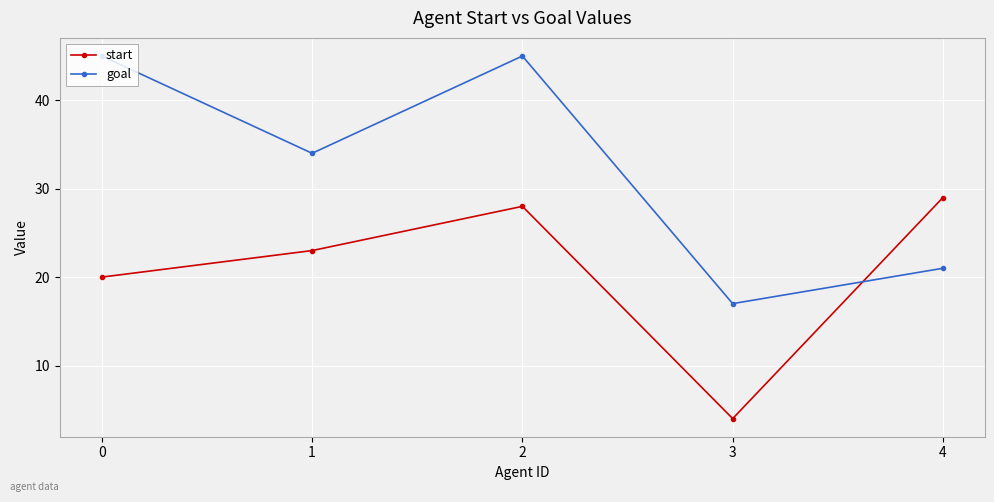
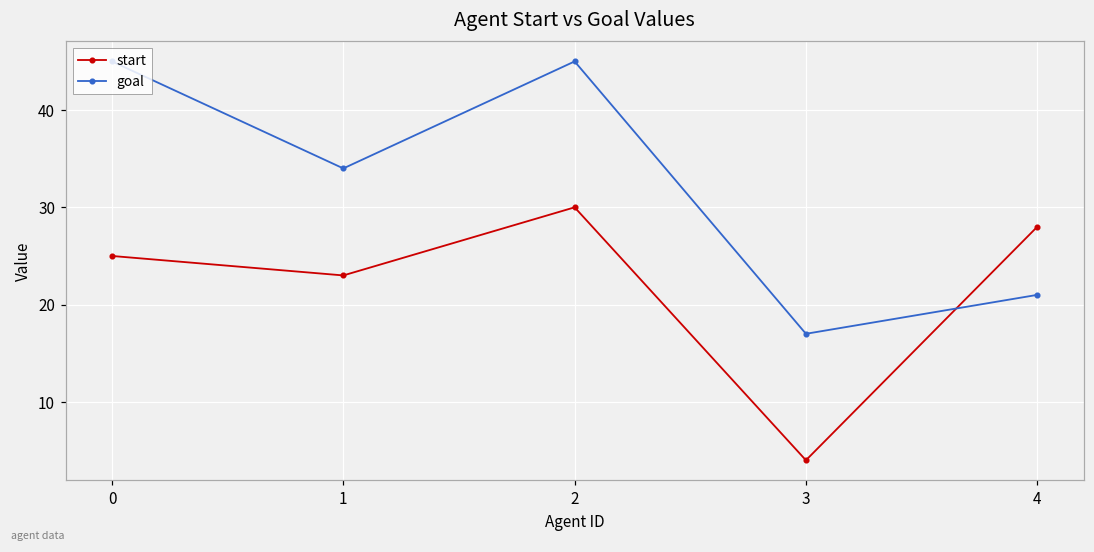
start, 0: 20 -> 25
start, 2: 28 -> 30
start, 4: 29 -> 28
